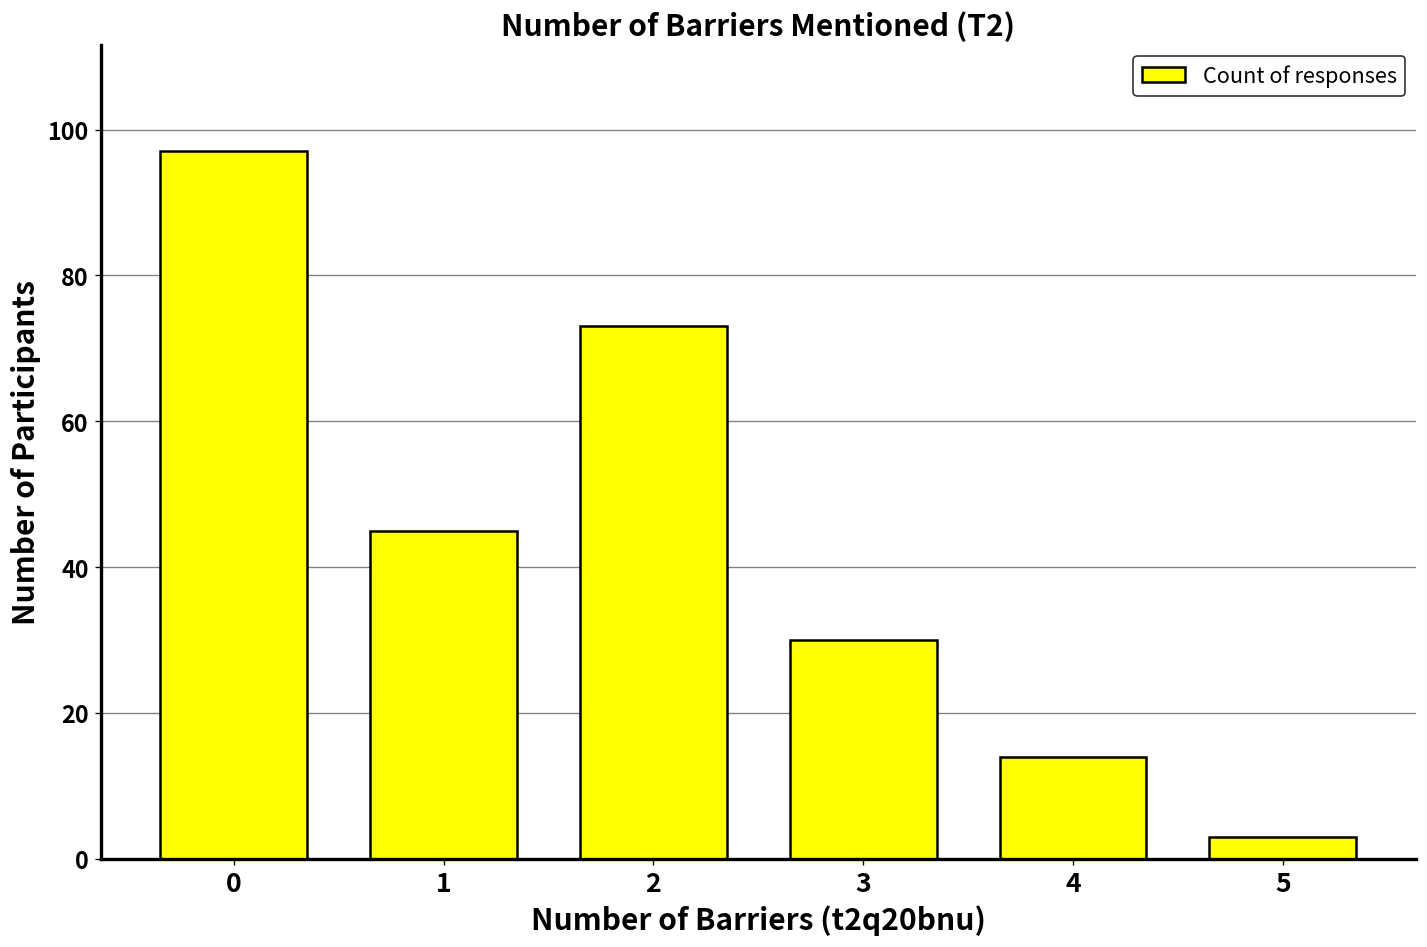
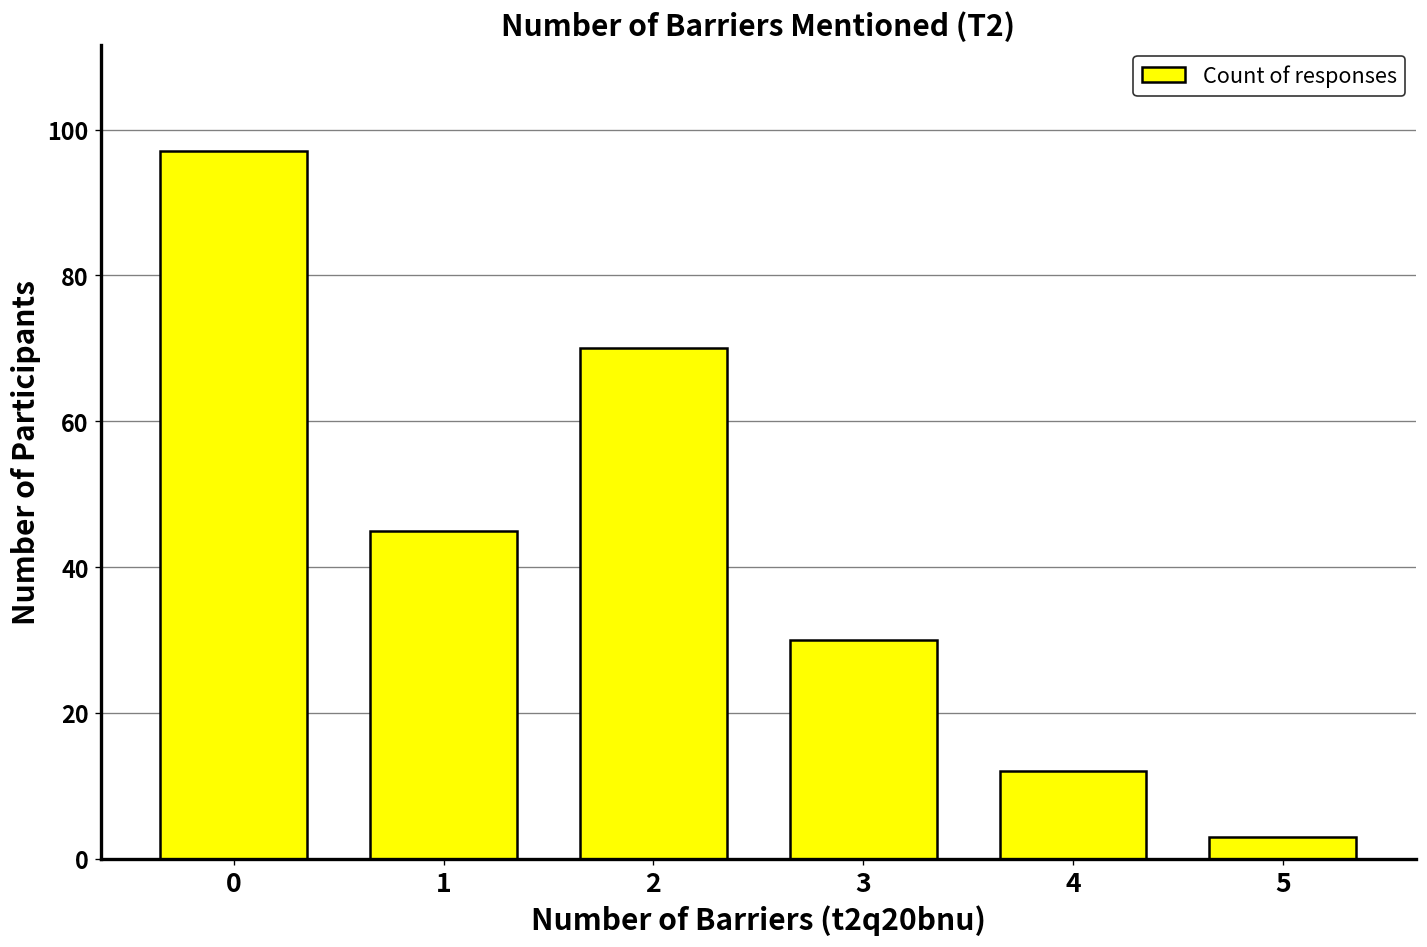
2: 73 -> 70
4: 14 -> 12
